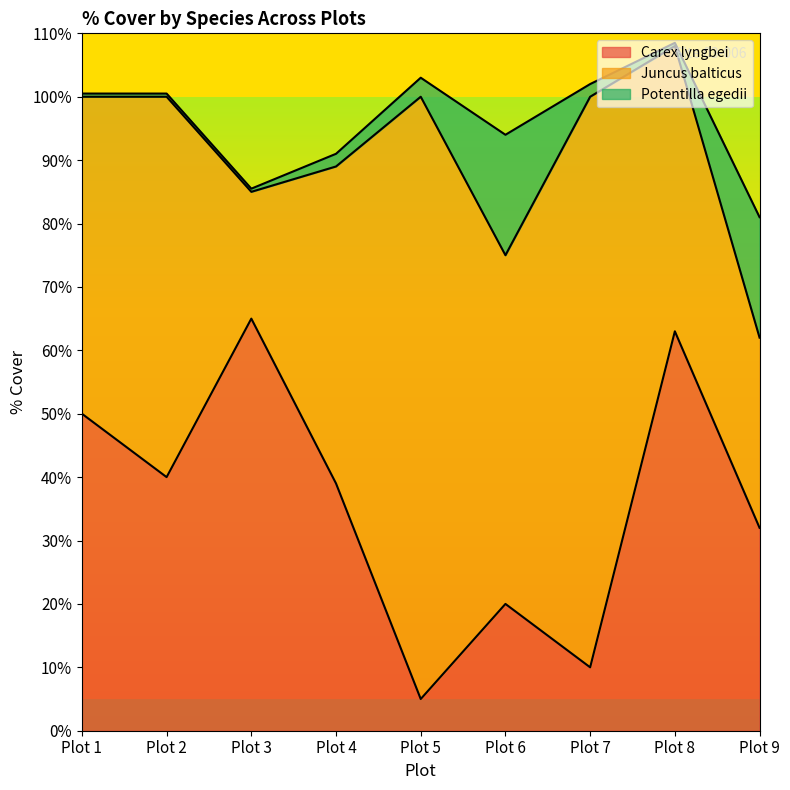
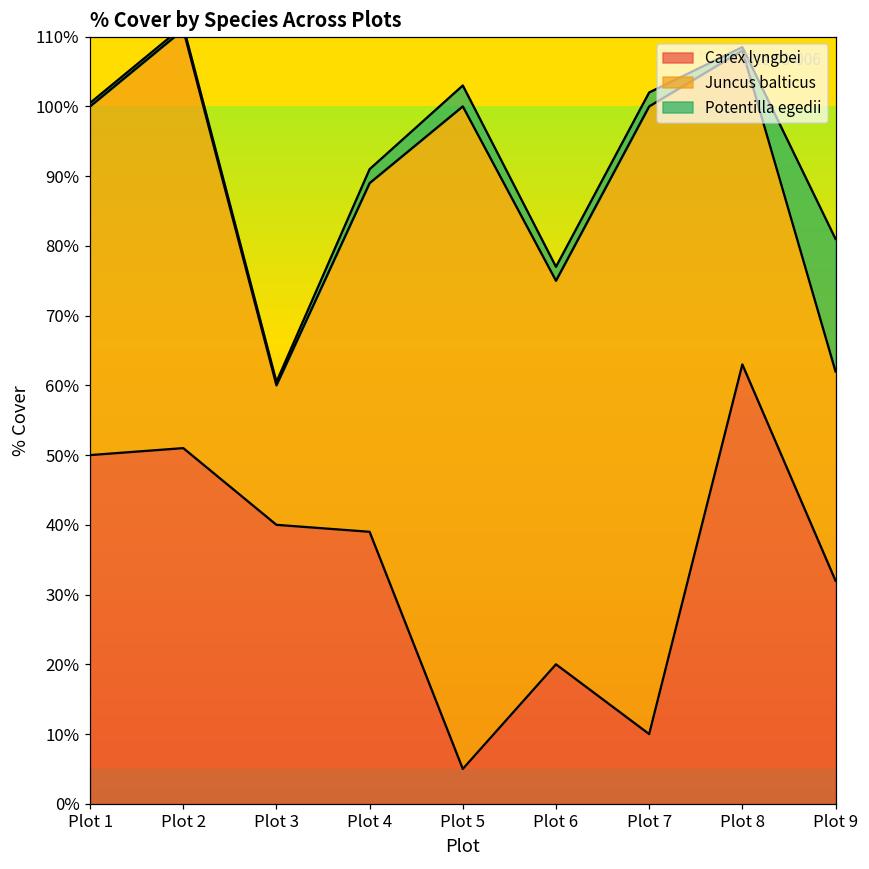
Carex lyngbei, Plot 2: 40% -> 51%
Carex lyngbei, Plot 3: 65% -> 40%
Potentilla egedii, Plot 6: 19% -> 2%
